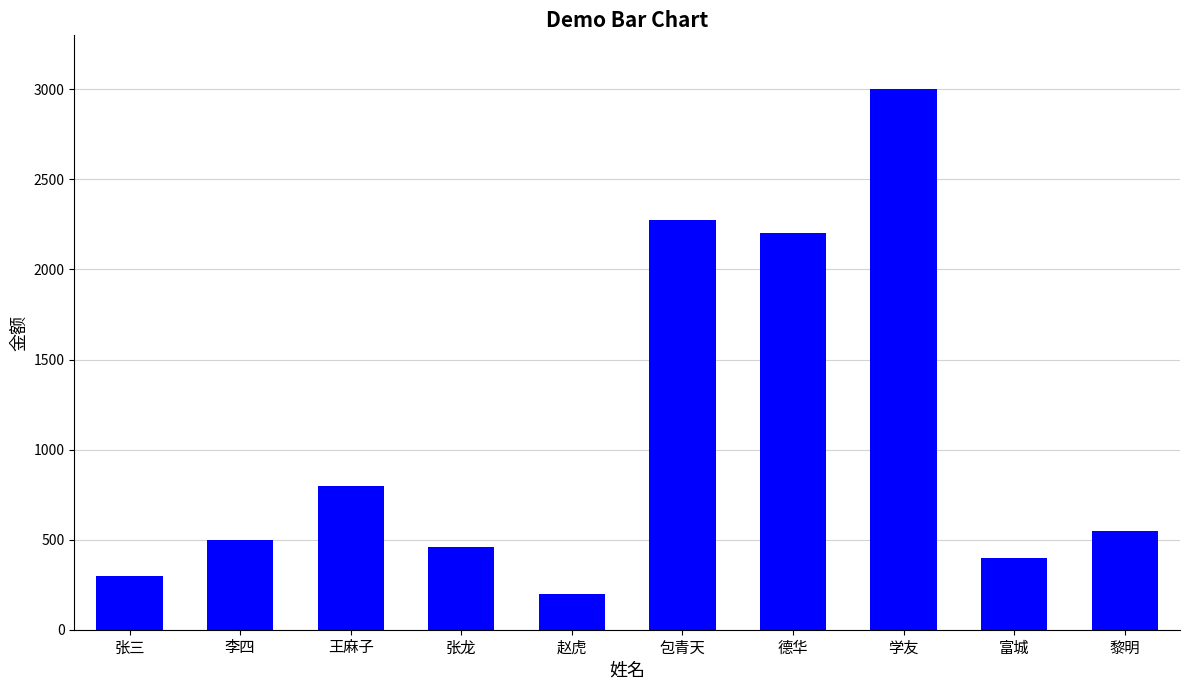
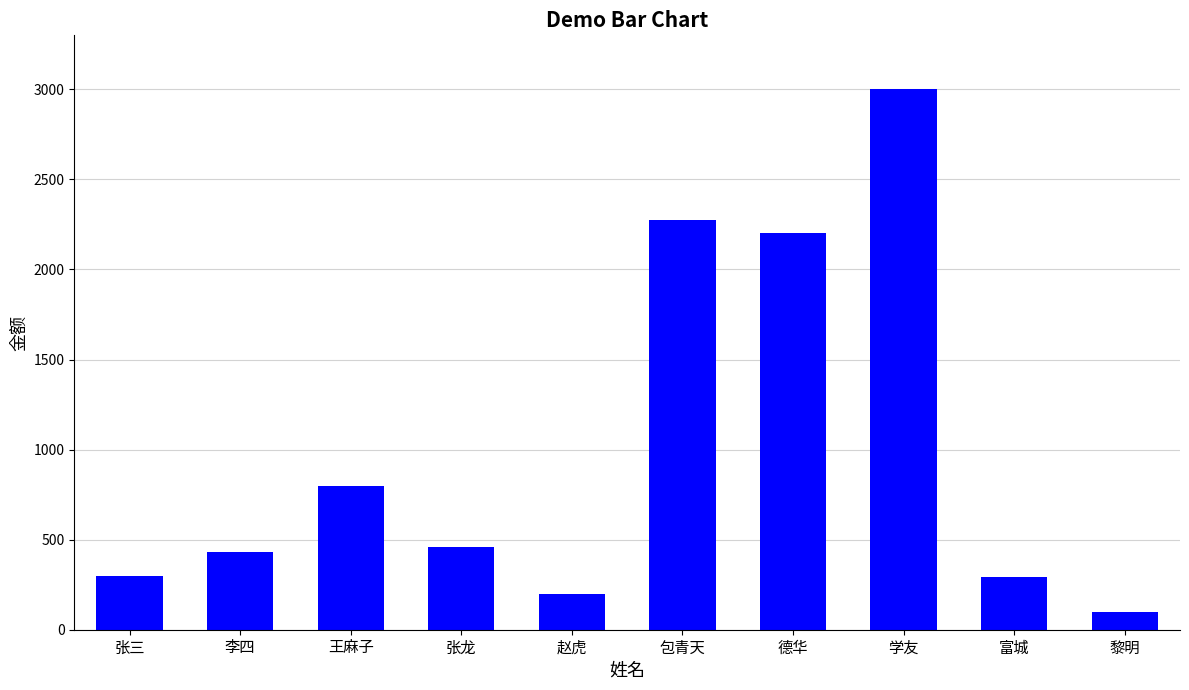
李四: 500 -> 430
富城: 400 -> 300
黎明: 550 -> 100
